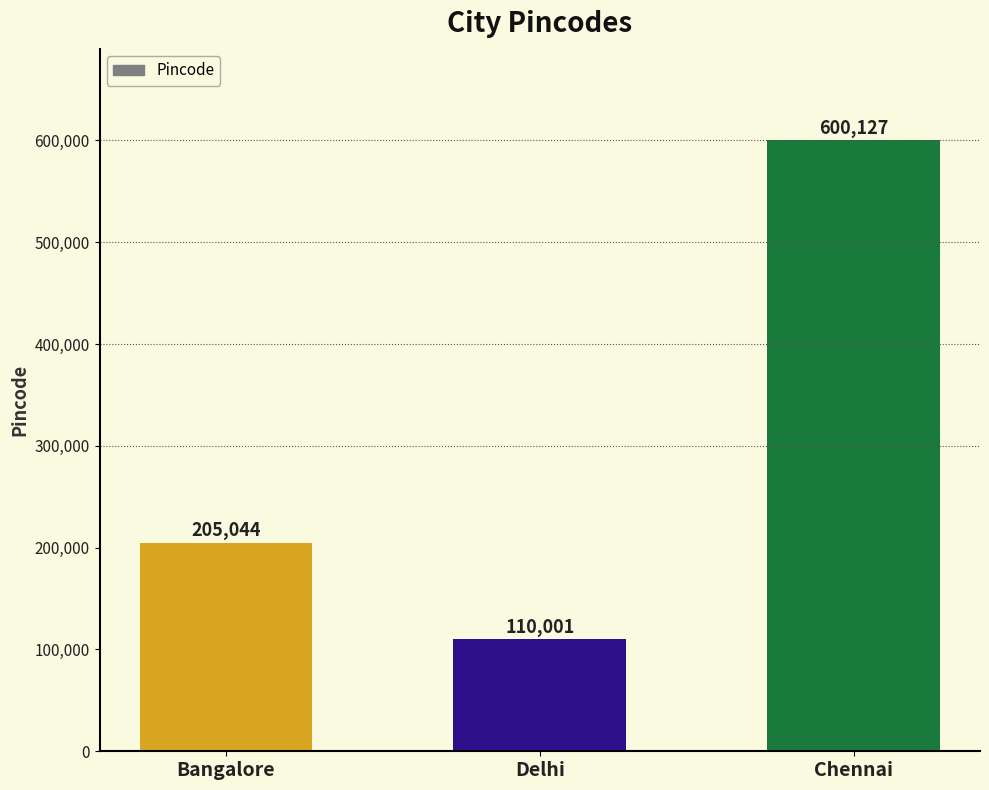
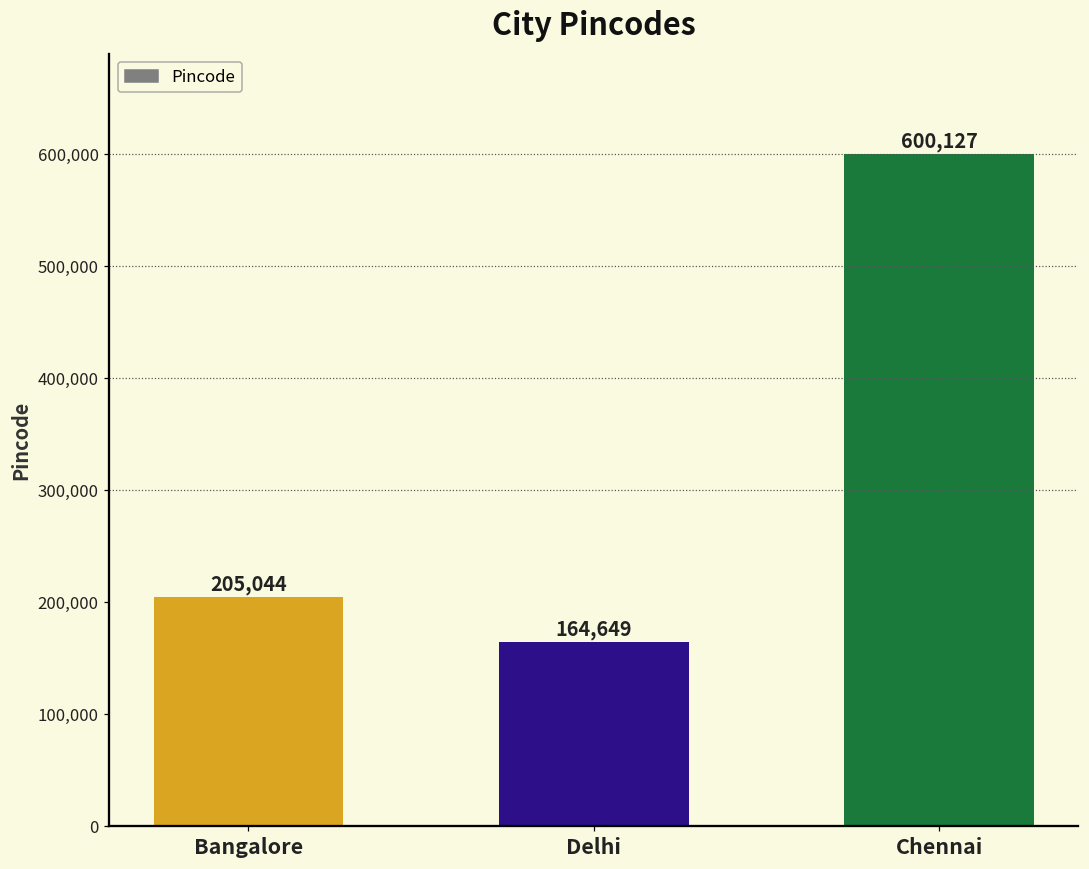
Delhi: 110,001 -> 164,649
